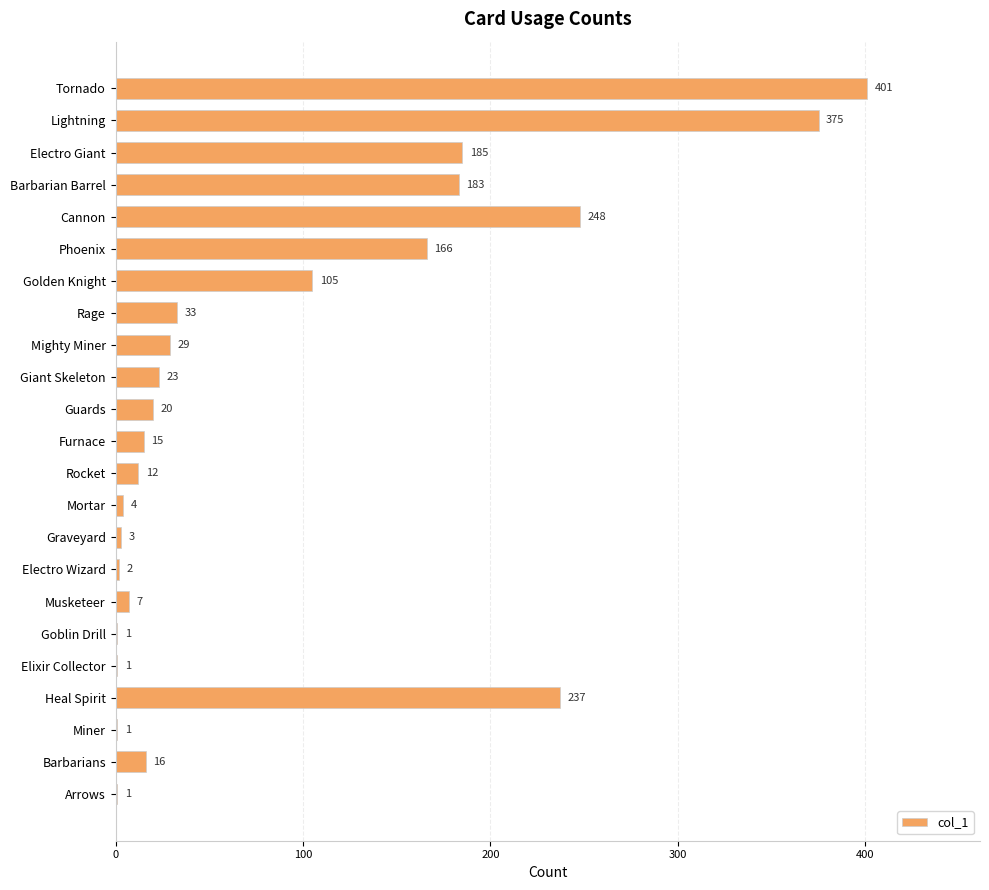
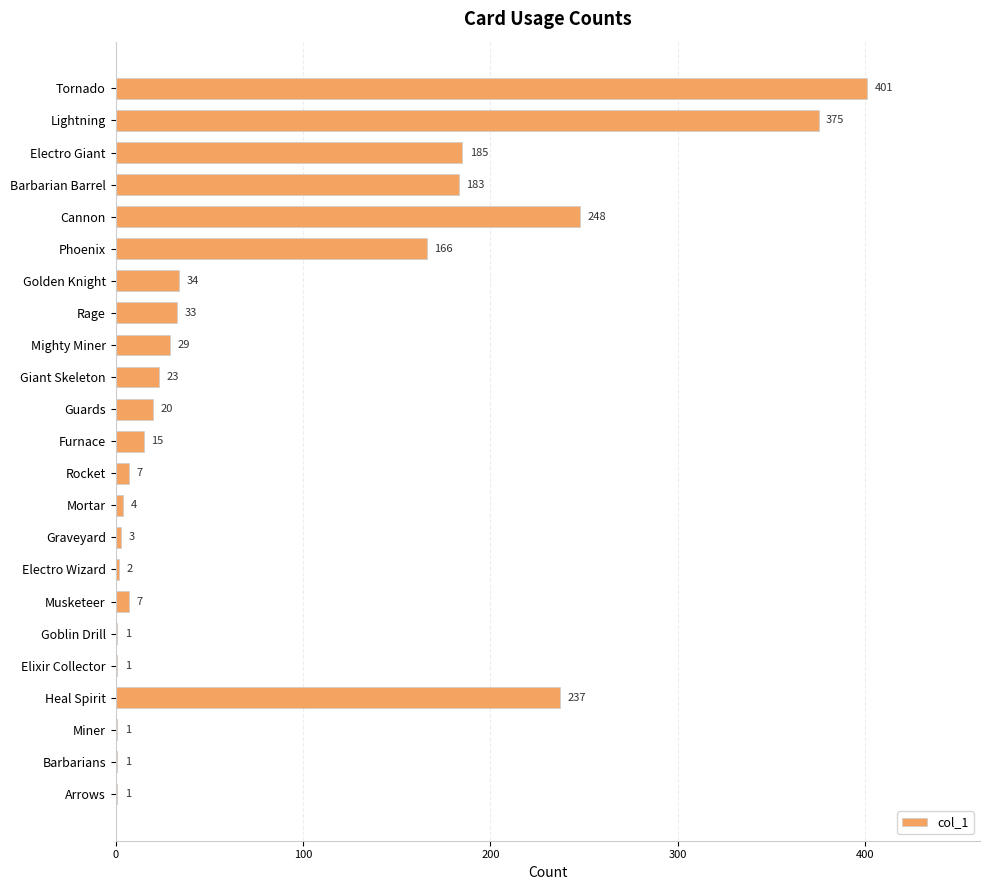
Golden Knight: 105 -> 34
Rocket: 12 -> 7
Barbarians: 16 -> 1
